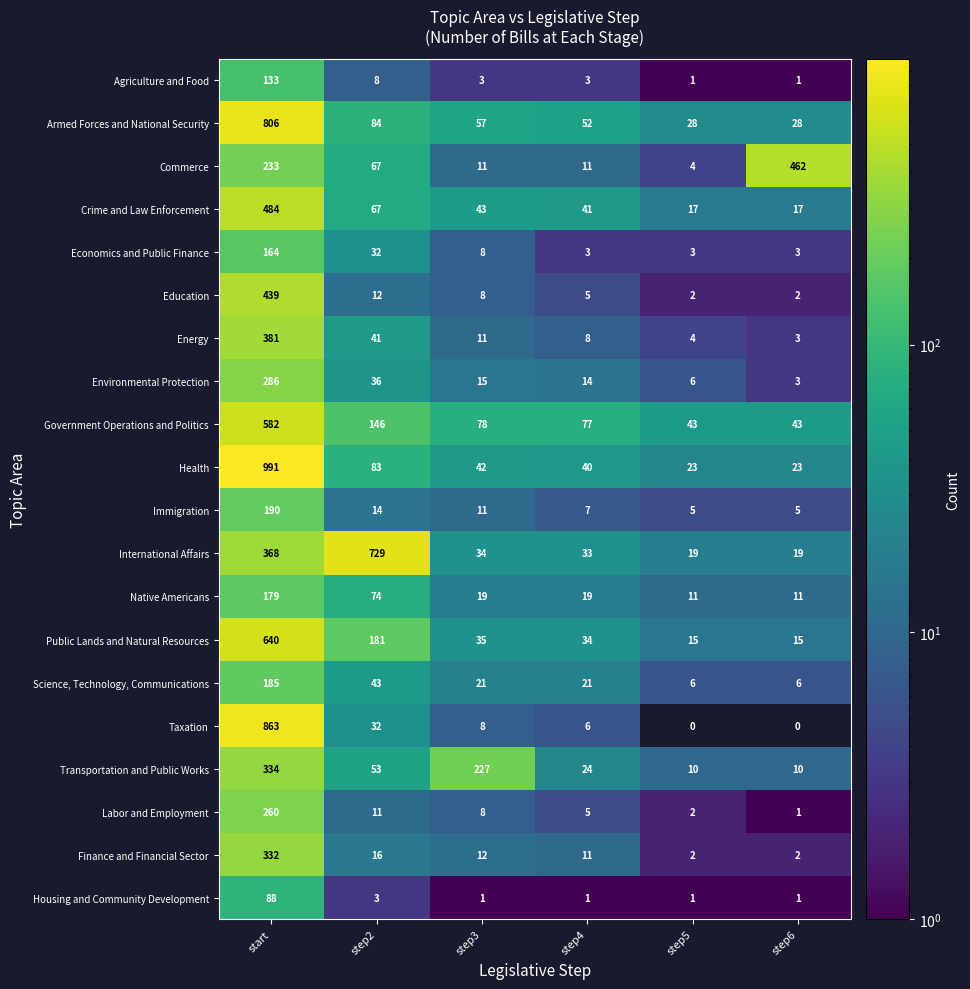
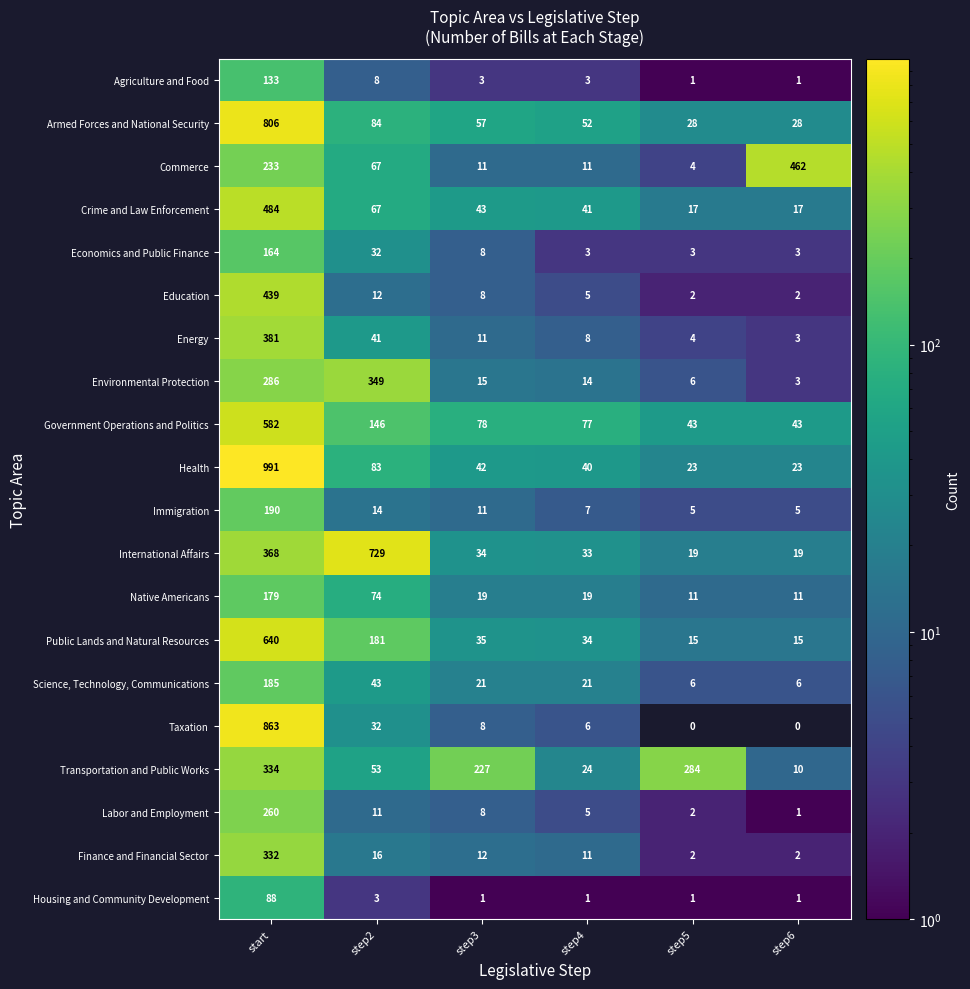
Environmental Protection, step2: 36 -> 349
Transportation and Public Works, step5: 10 -> 284
